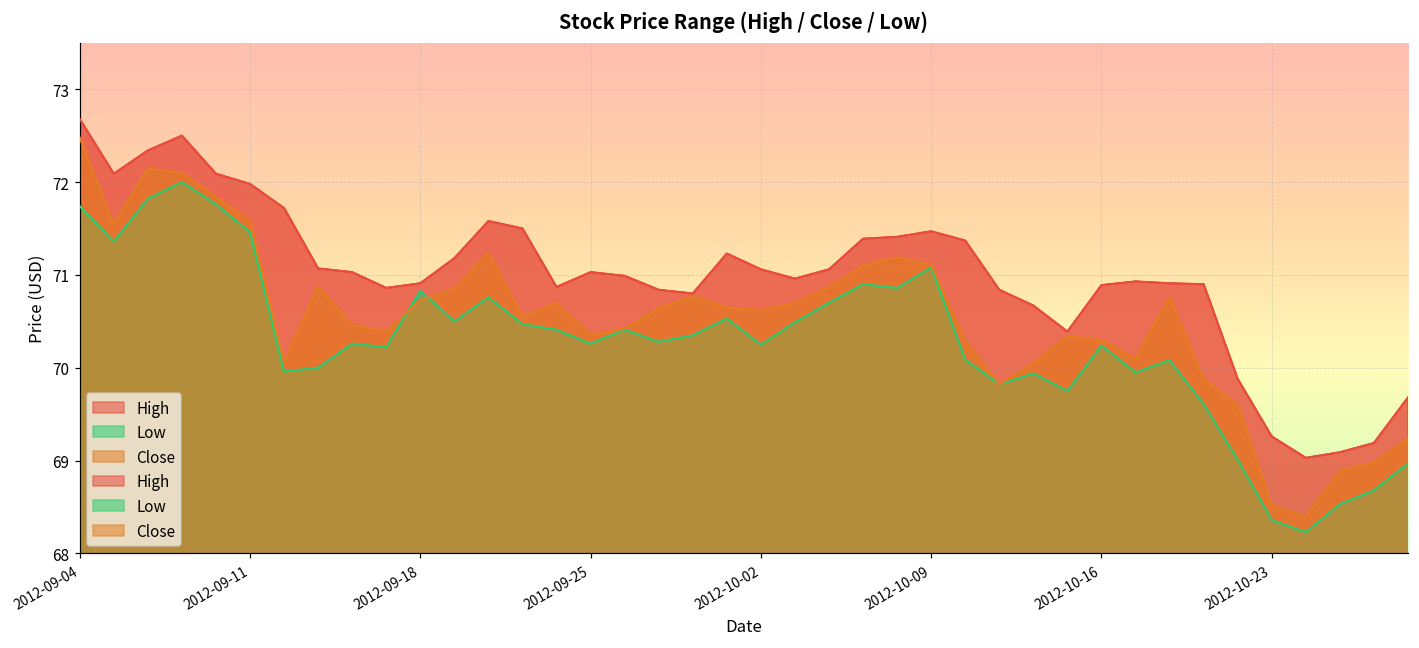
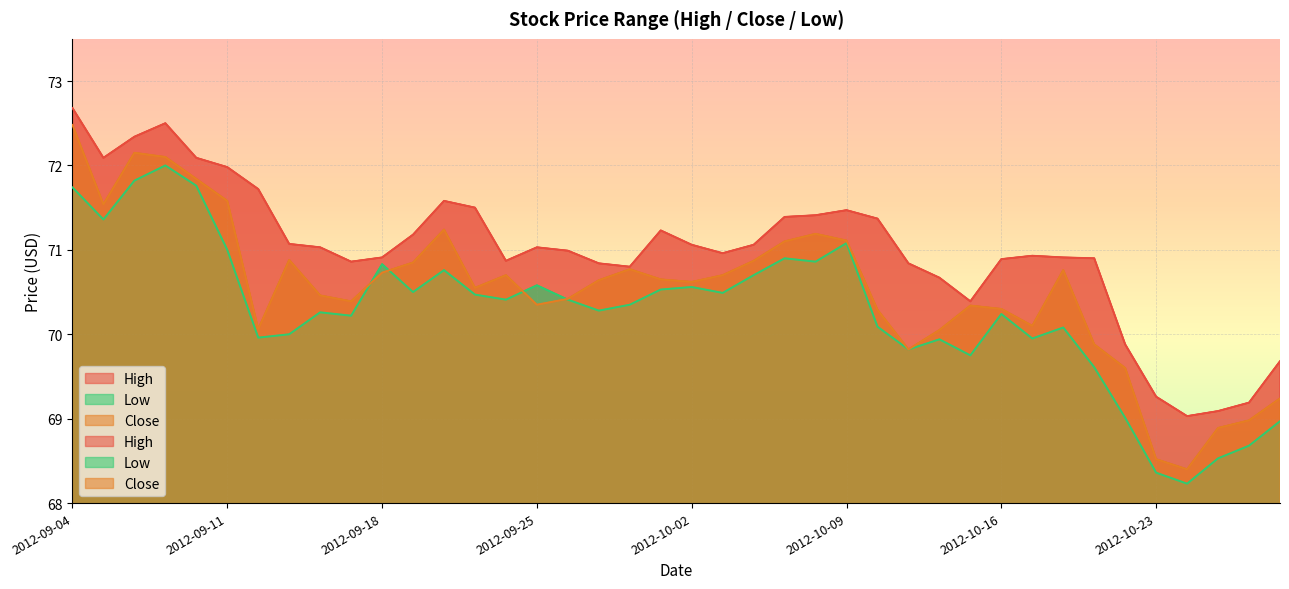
Low, 2012-09-11: 71.5 -> 71.0
Low, 2012-09-25: 70.3 -> 70.6
Low, 2012-10-02: 70.3 -> 70.6
